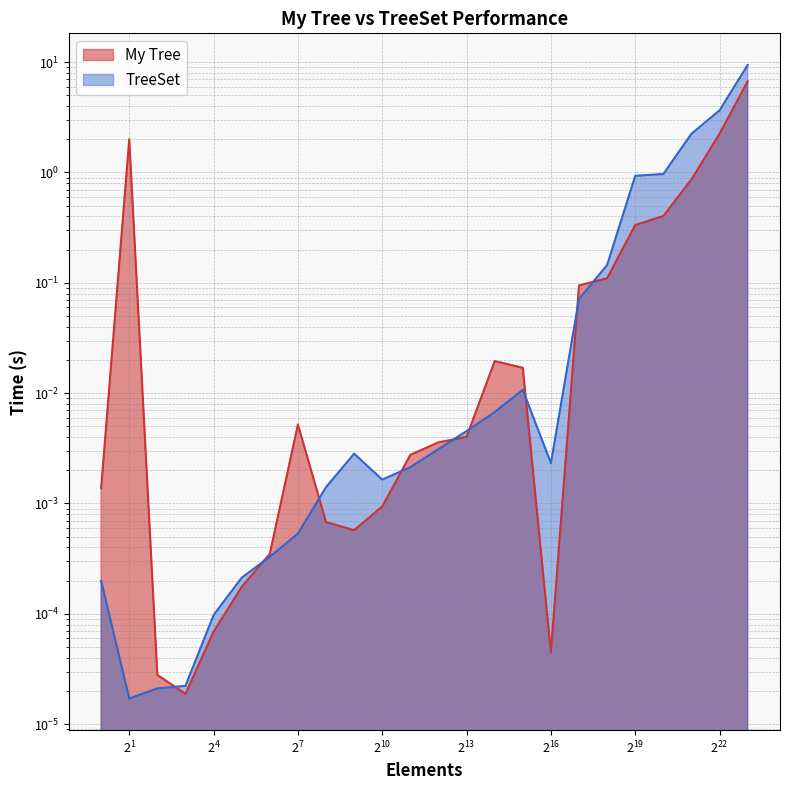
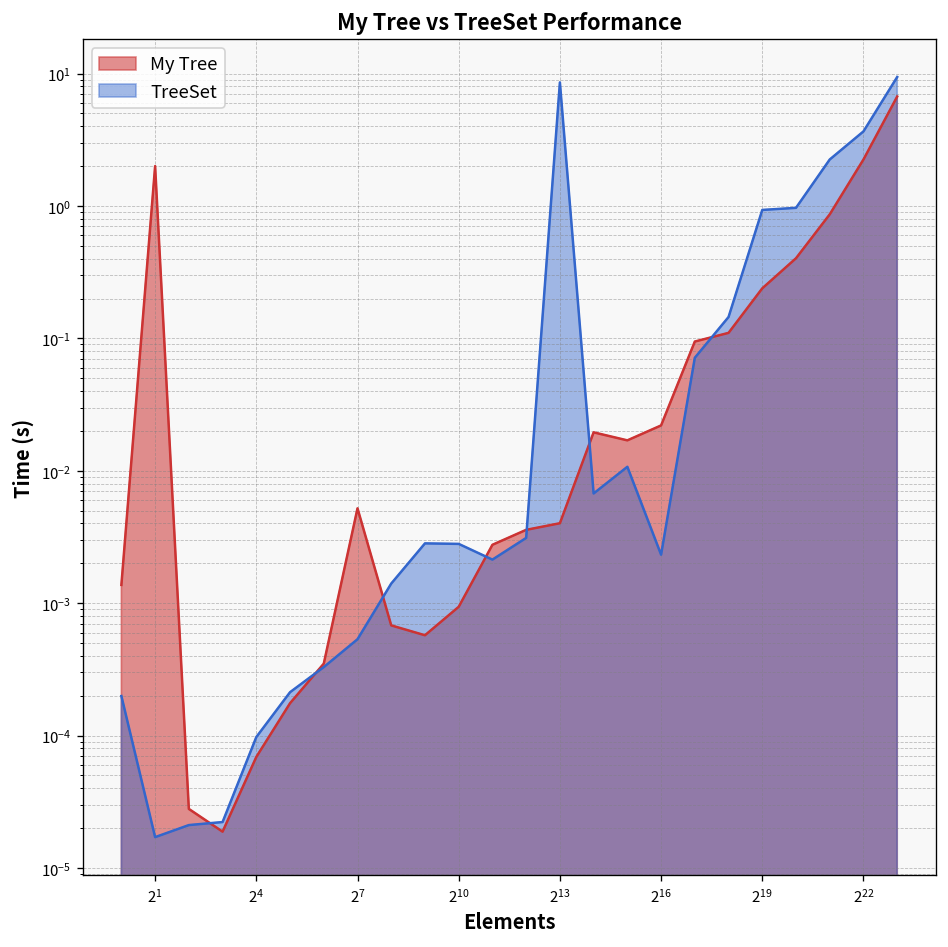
TreeSet, 2^10: 0.0016 -> 0.0028
TreeSet, 2^13: 0.0045 -> 9
My Tree, 2^16: 0.000045 -> 0.022
My Tree, 2^19: 0.33 -> 0.24
